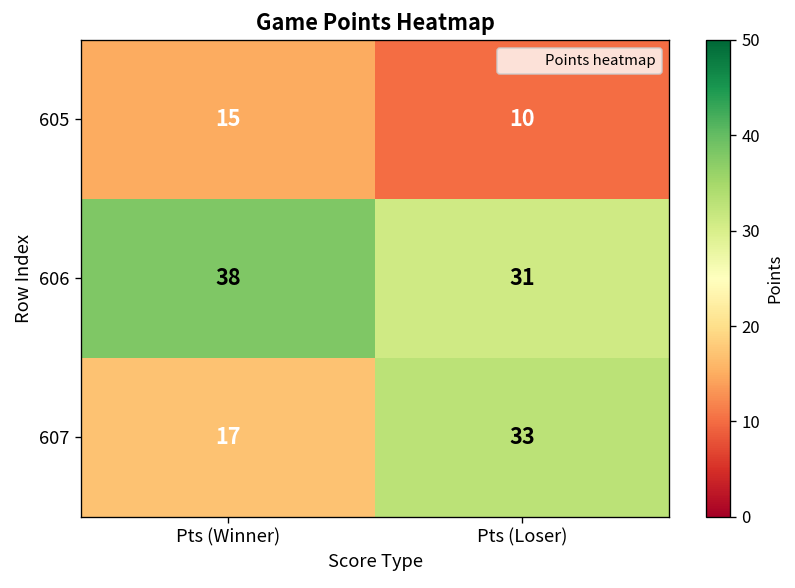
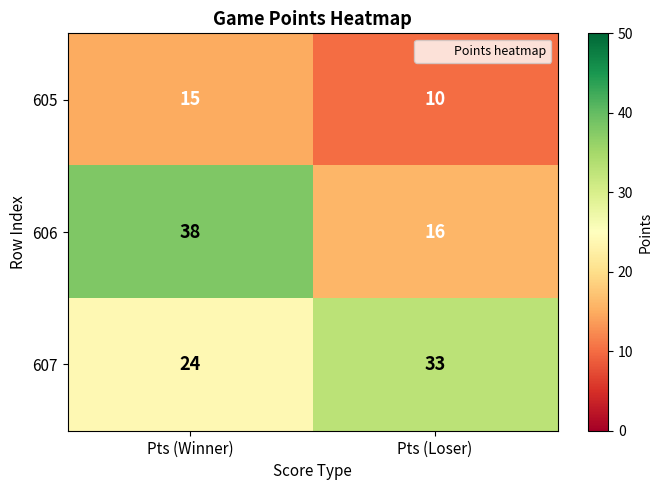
606, Pts (Loser): 31 -> 16
607, Pts (Winner): 17 -> 24
